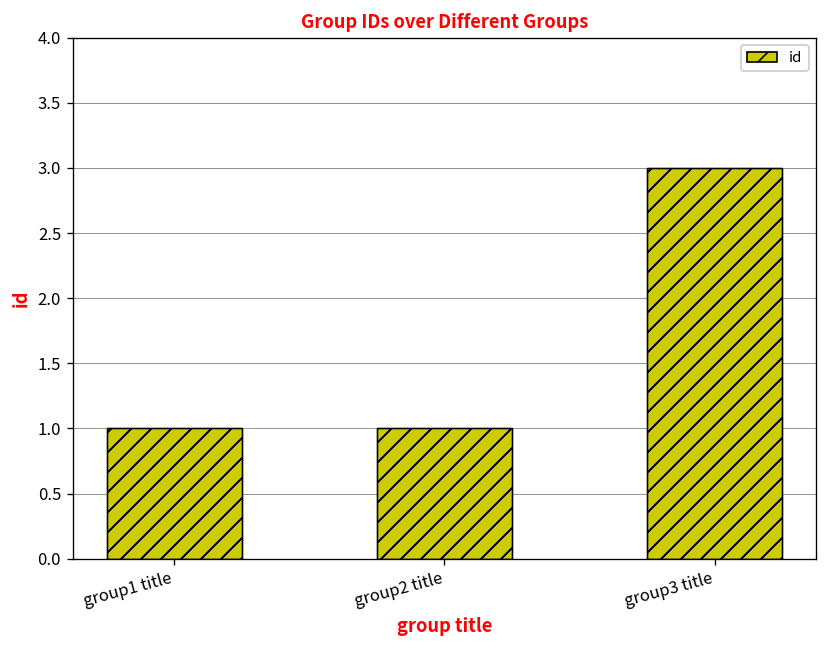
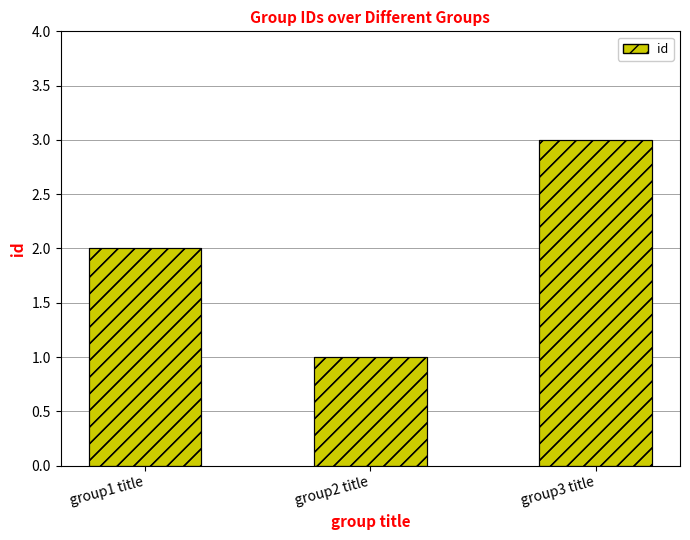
id, group1 title: 1 -> 2
